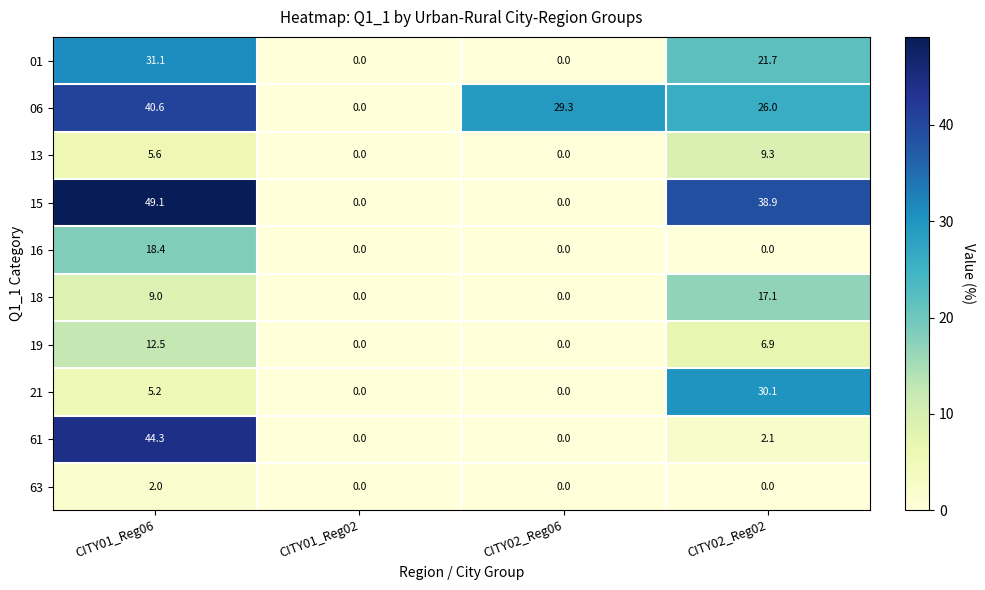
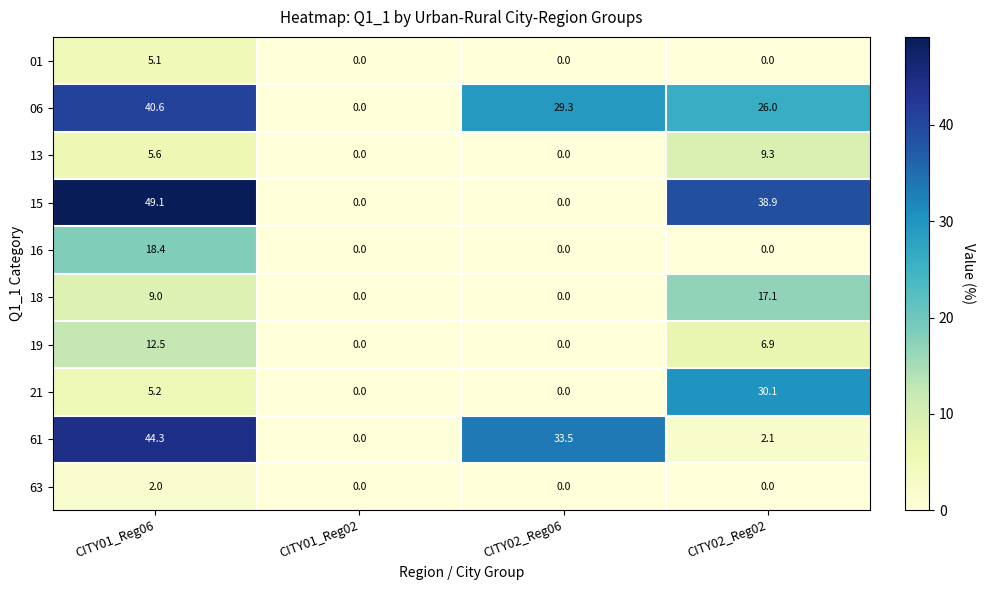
01, CITY01_Reg06: 31.1 -> 5.1
01, CITY02_Reg02: 21.7 -> 0.0
61, CITY02_Reg06: 0.0 -> 33.5
